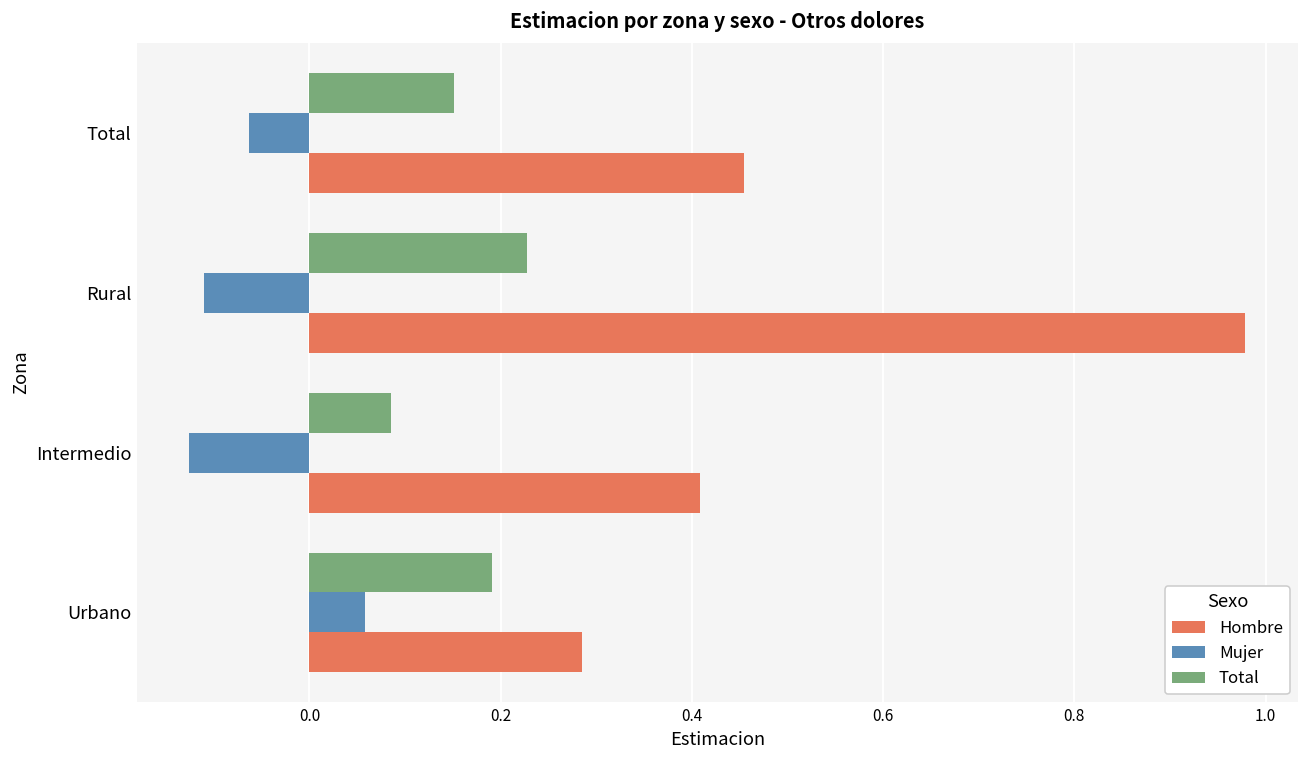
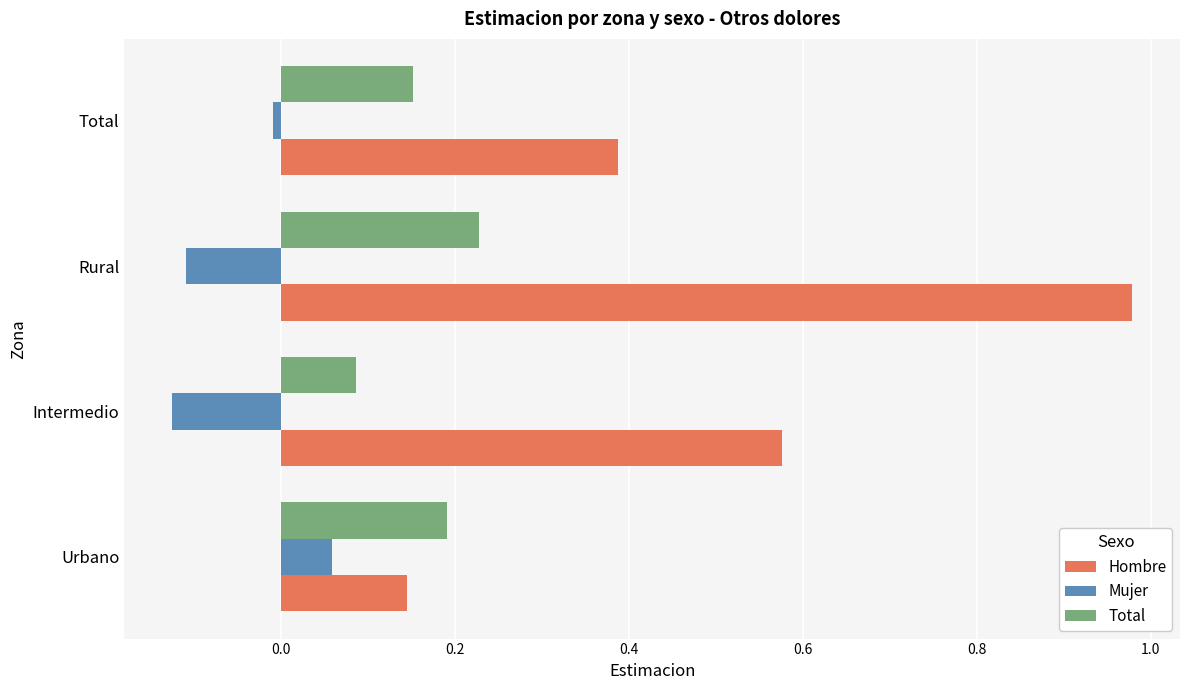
Mujer, Total: -0.06 -> -0.01
Hombre, Total: 0.45 -> 0.39
Hombre, Intermedio: 0.41 -> 0.58
Hombre, Urbano: 0.29 -> 0.14
